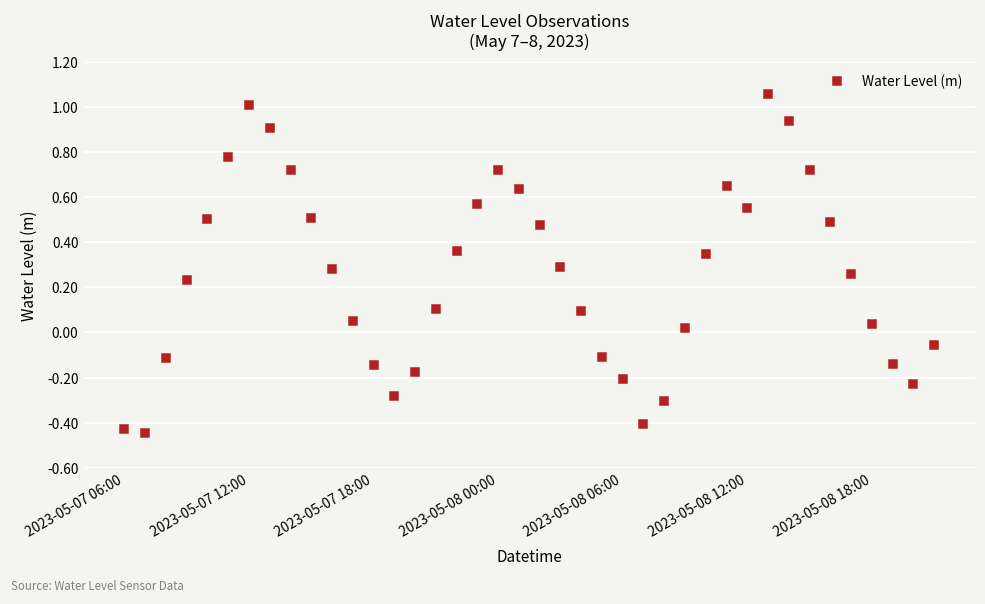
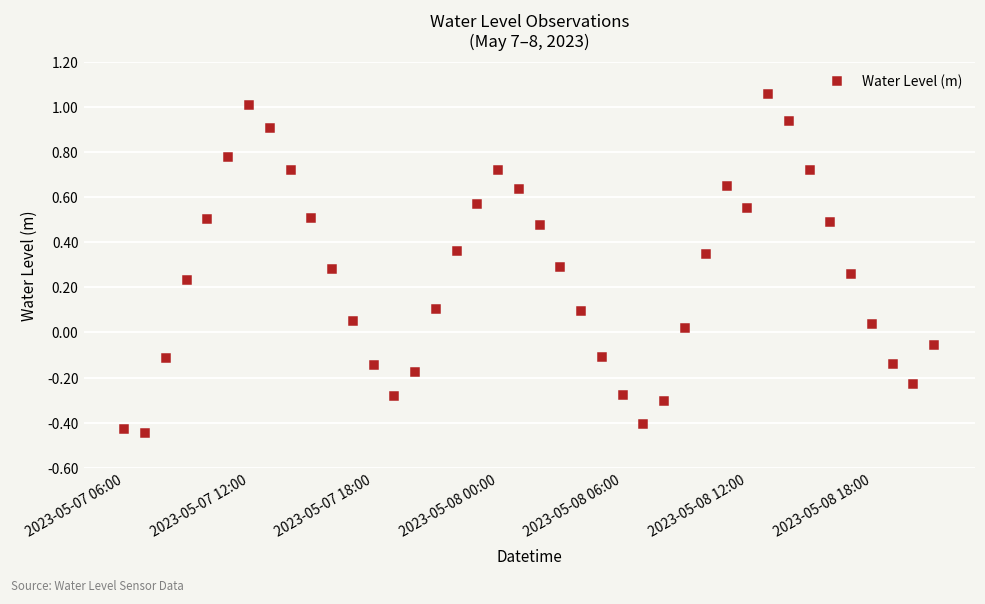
2023-05-08 06:00: -0.21 -> -0.28
